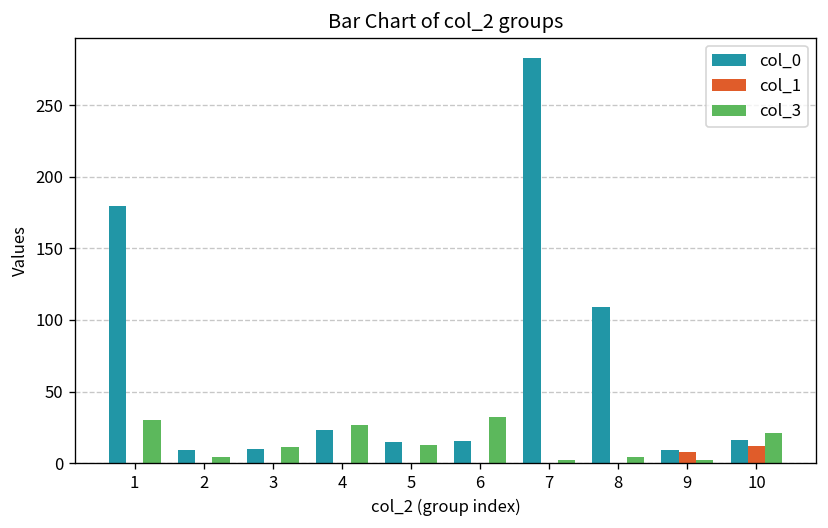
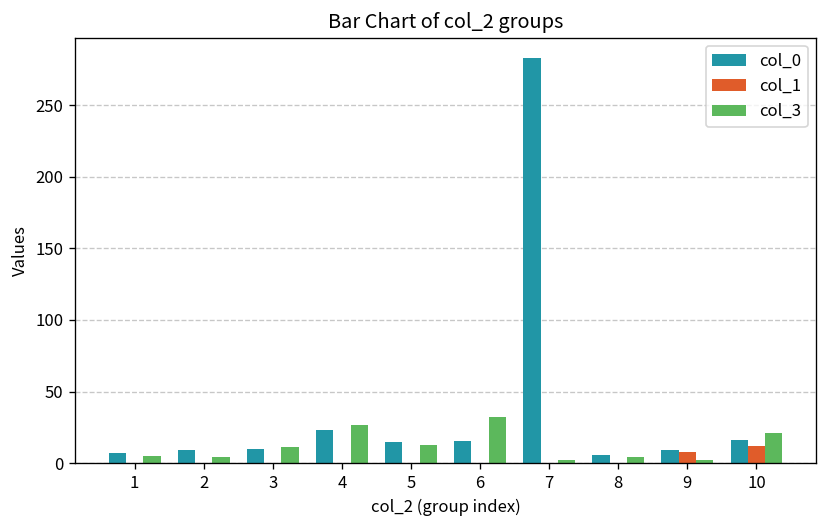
col_0, 1: 179 -> 7
col_3, 1: 30 -> 5
col_0, 8: 109 -> 6
